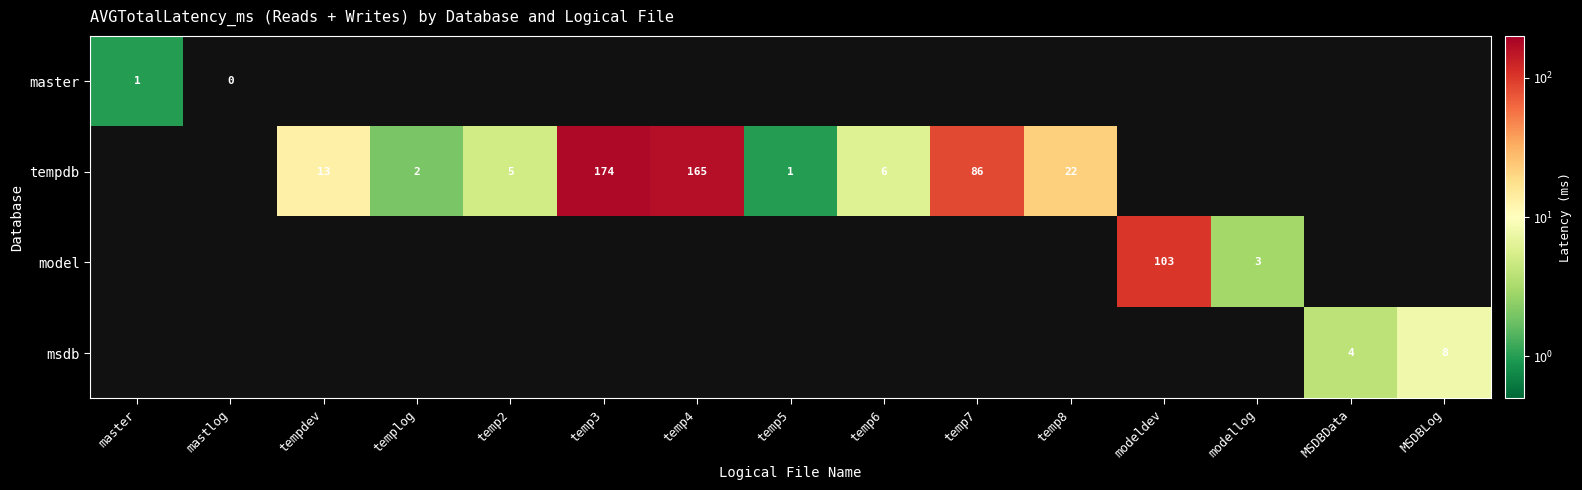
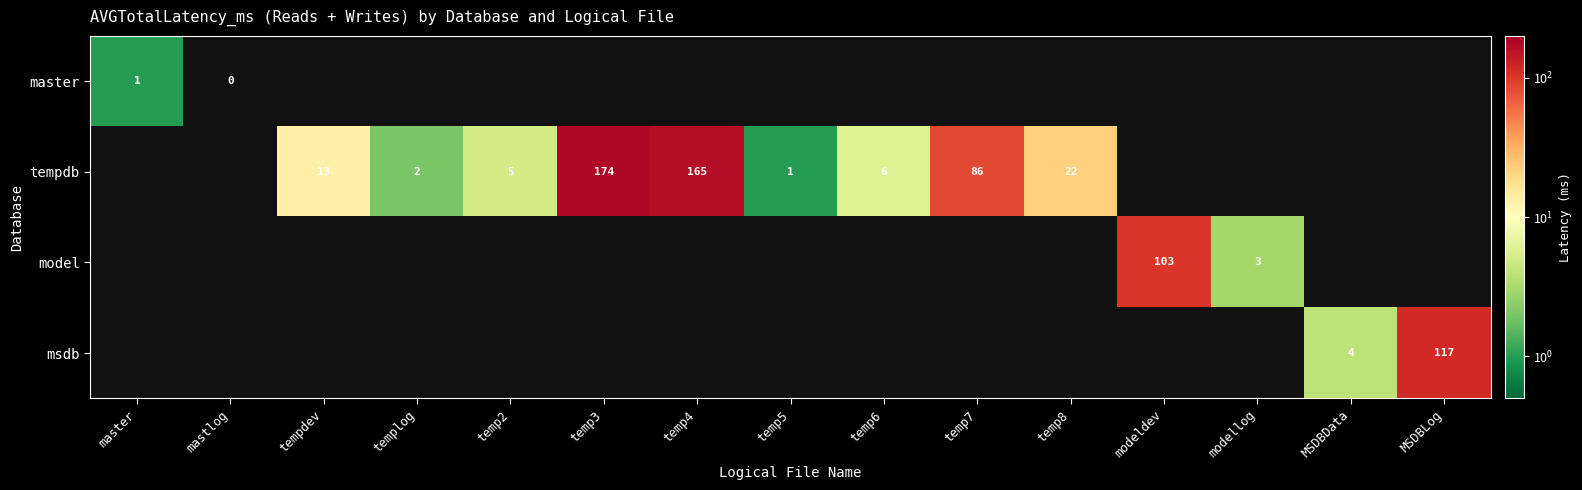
msdb, MSDBLog: 8 -> 117
